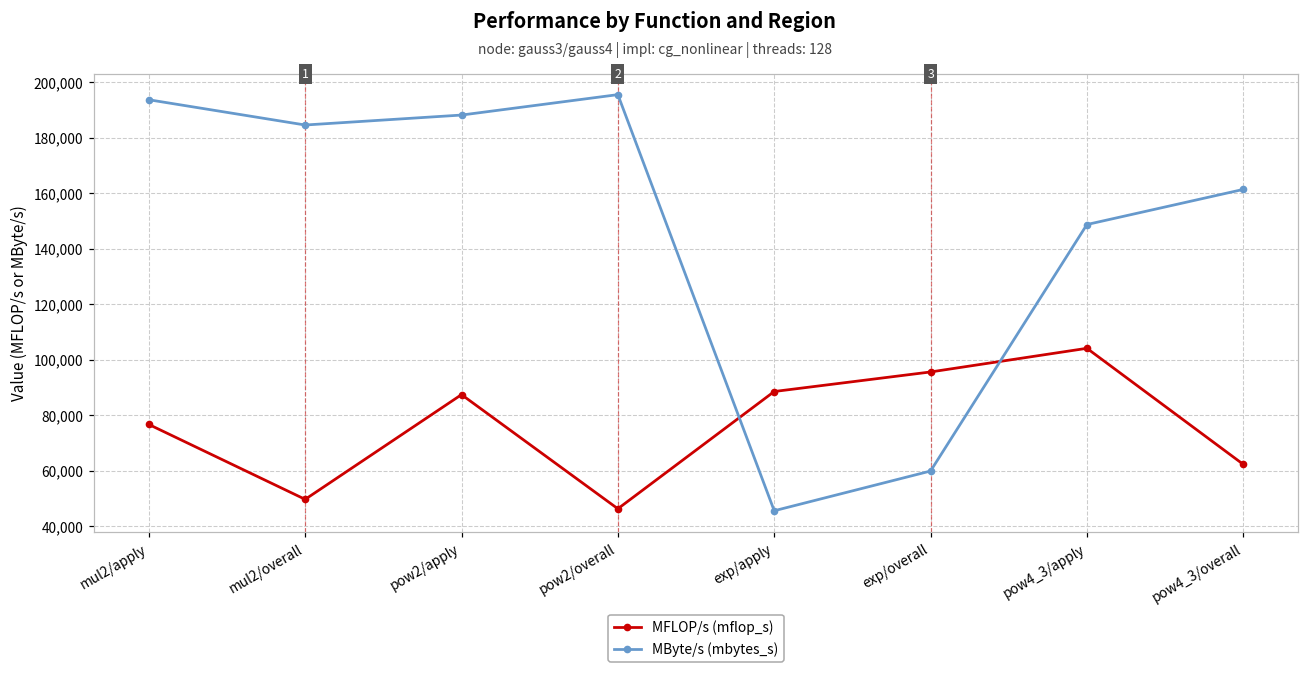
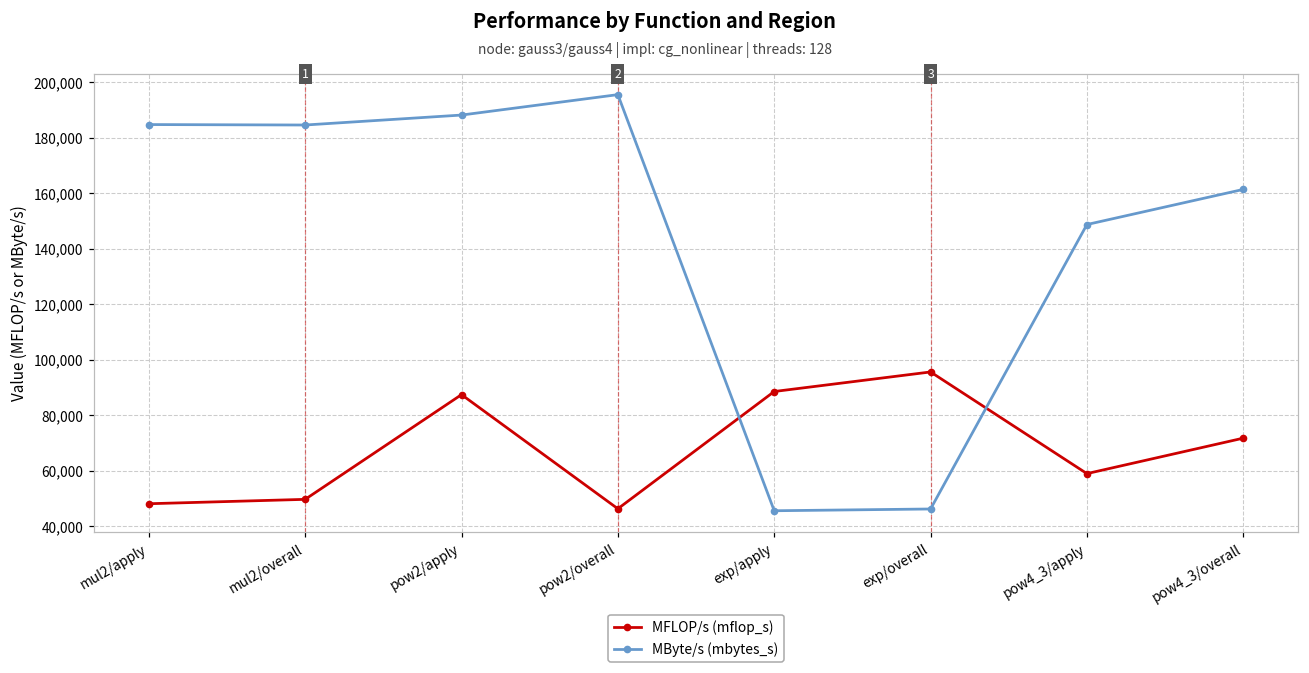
MFLOP/s (mflop_s), mul2/apply: 77,000 -> 48,000
MByte/s (mbytes_s), mul2/apply: 194,000 -> 185,000
MByte/s (mbytes_s), exp/overall: 60,000 -> 46,000
MFLOP/s (mflop_s), pow4_3/apply: 104,000 -> 59,000
MFLOP/s (mflop_s), pow4_3/overall: 62,000 -> 72,000
